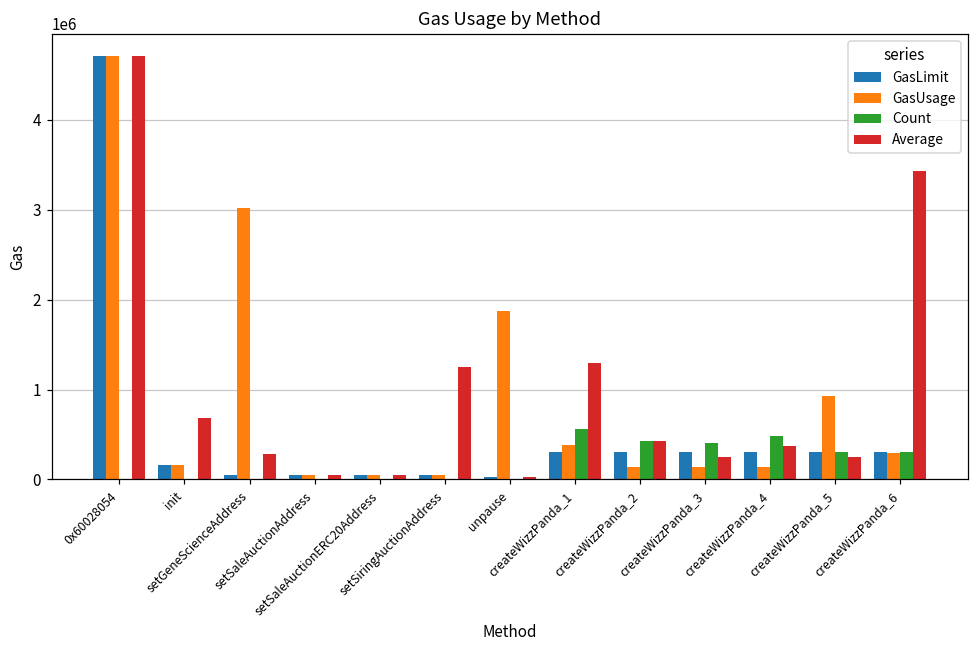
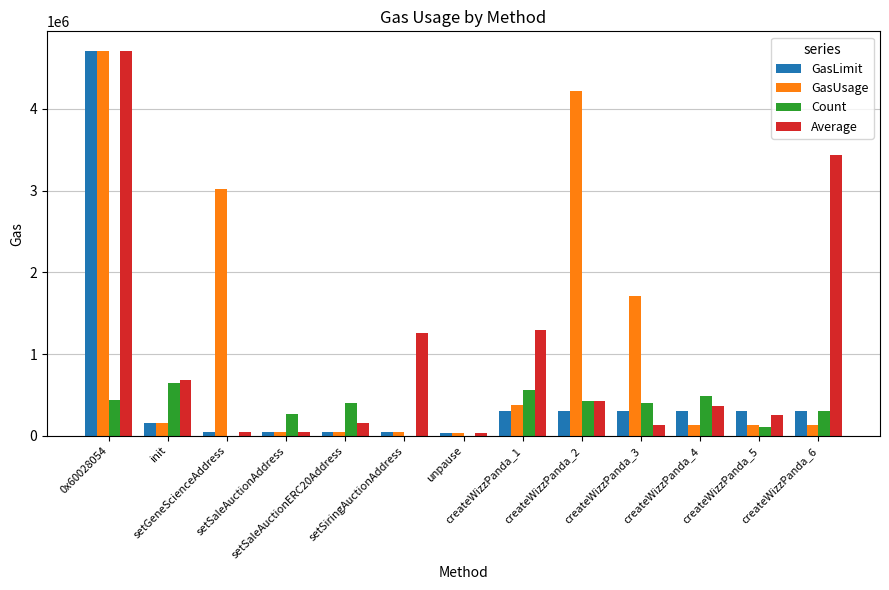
Count, 0x60028054: 0 -> 400000
Count, init: 0 -> 600000
Average, setGeneScienceAddress: 300000 -> 0
Count, setSaleAuctionAddress: 0 -> 300000
Count, setSaleAuctionERC20Address: 0 -> 400000
Average, setSaleAuctionERC20Address: 0 -> 200000
GasUsage, unpause: 1900000 -> 0
GasUsage, createWizzPanda_2: 100000 -> 4200000
GasUsage, createWizzPanda_3: 100000 -> 1700000
Average, createWizzPanda_3: 300000 -> 100000
GasUsage, createWizzPanda_5: 900000 -> 100000
Count, createWizzPanda_5: 300000 -> 100000
GasUsage, createWizzPanda_6: 300000 -> 100000
